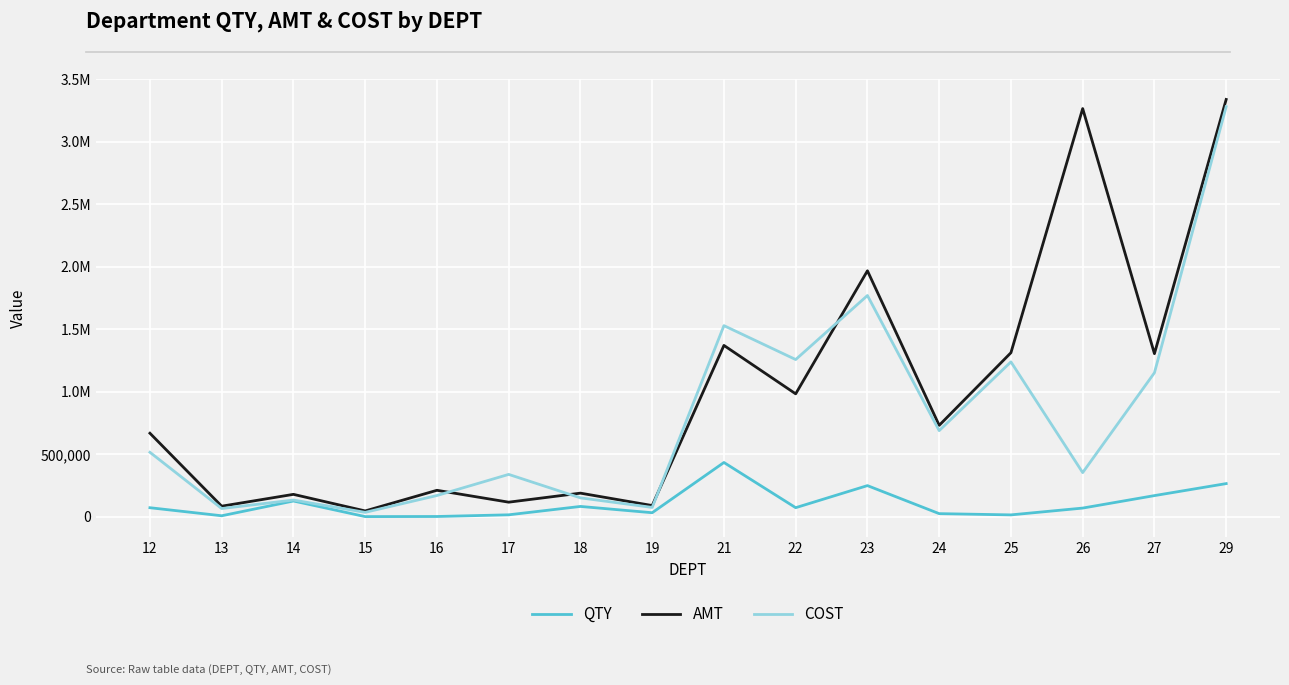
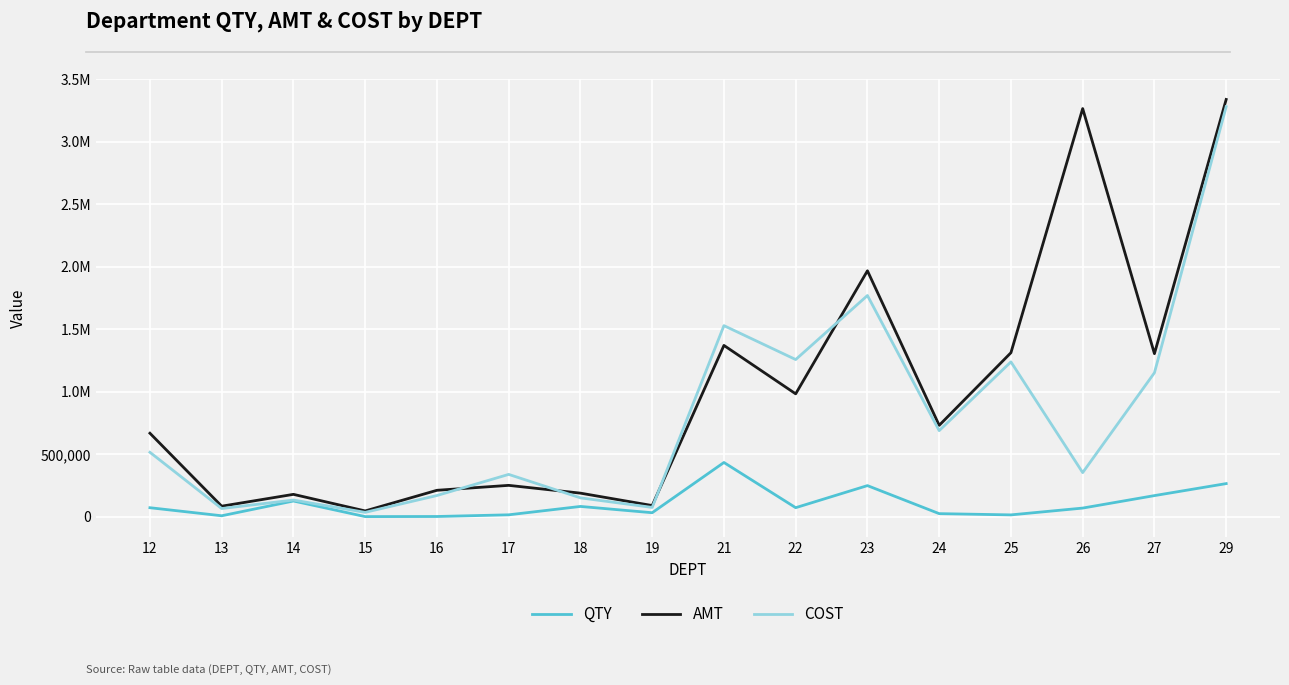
AMT, 17: 120,000 -> 250,000
